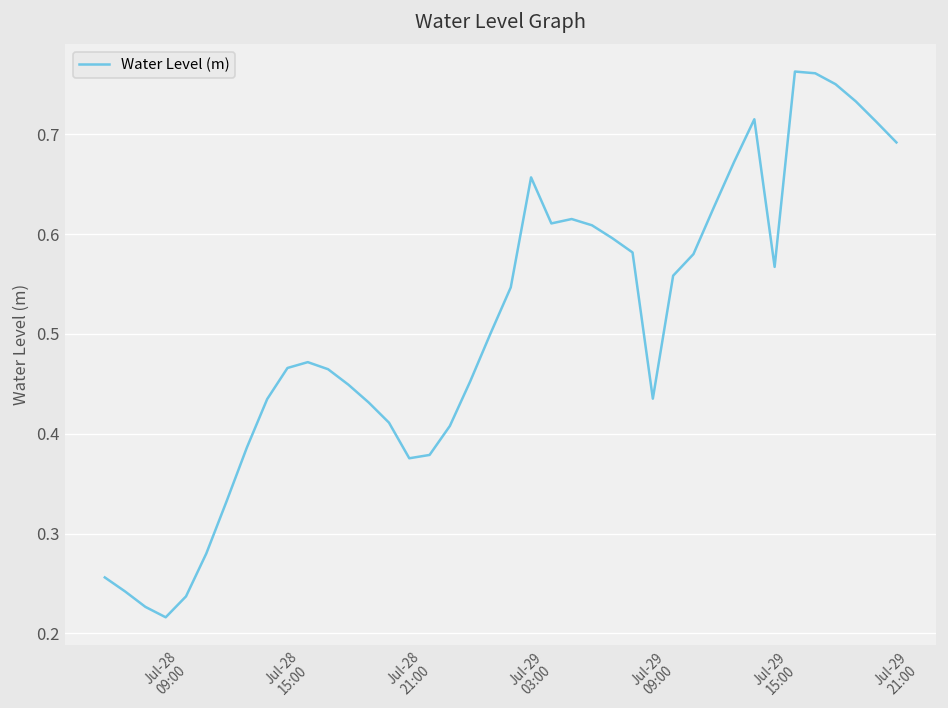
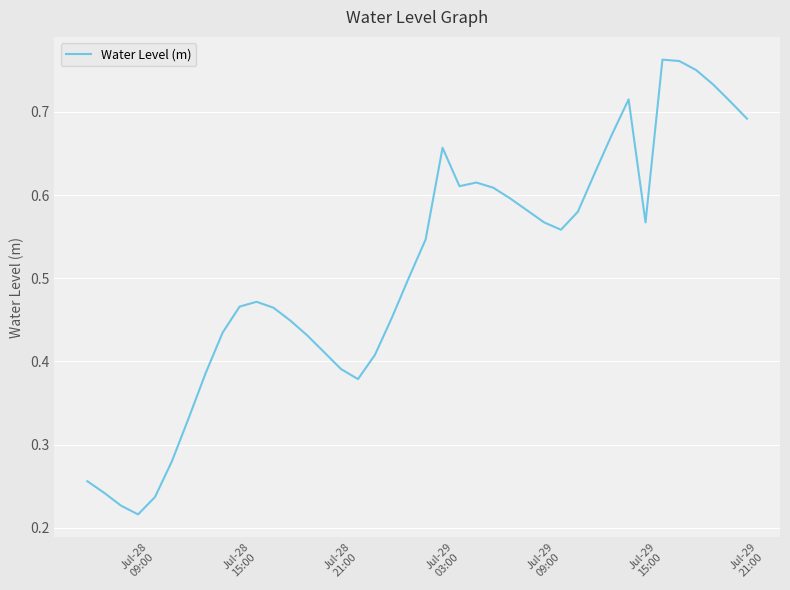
Jul-28 21:00: 0.38 -> 0.39
Jul-29 09:00: 0.44 -> 0.57
